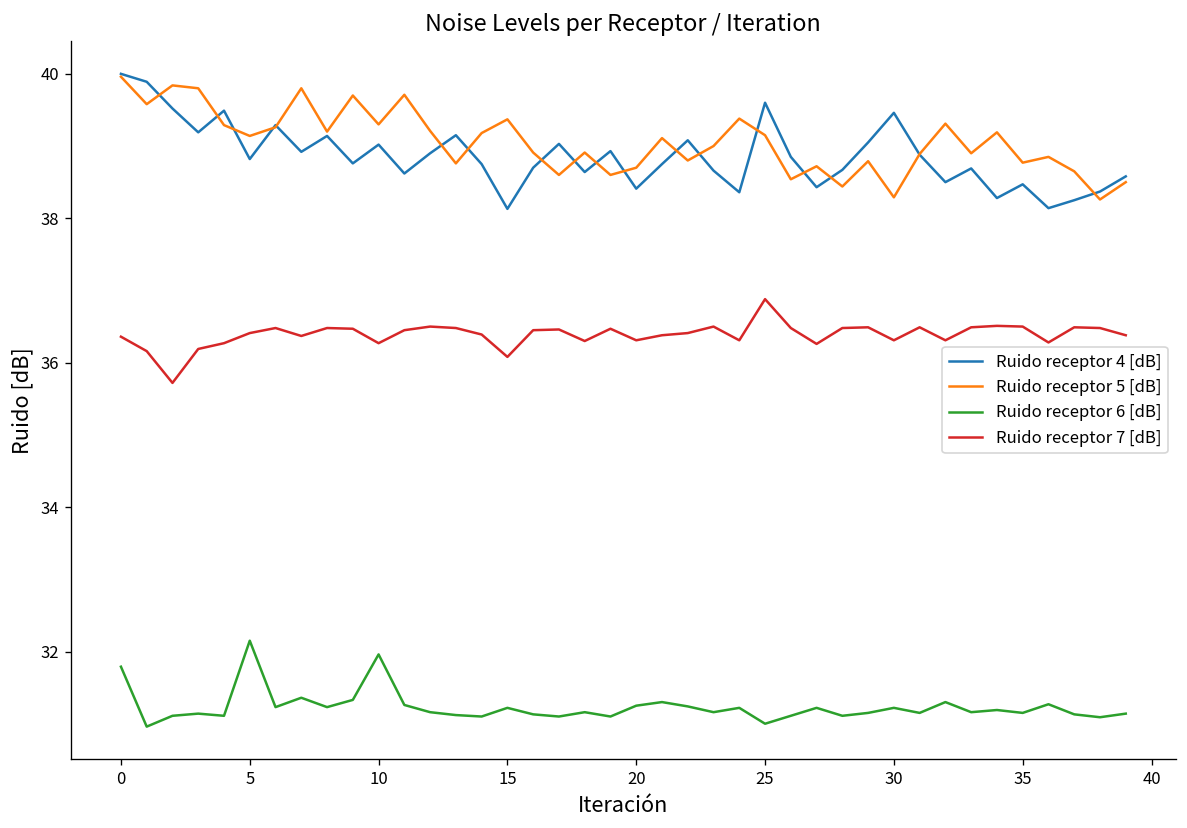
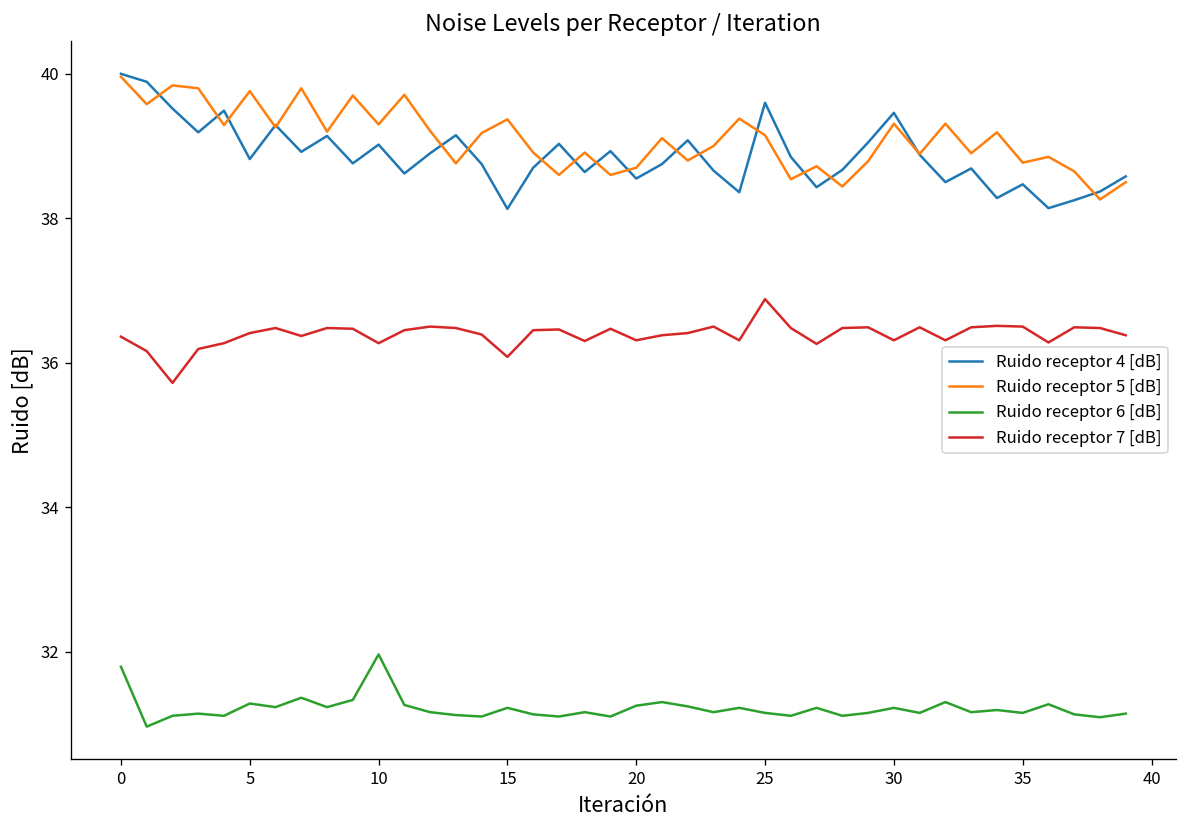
Ruido receptor 5 [dB], 5: 39.1 -> 39.8
Ruido receptor 6 [dB], 5: 32.2 -> 31.3
Ruido receptor 4 [dB], 20: 38.4 -> 38.6
Ruido receptor 6 [dB], 25: 31.0 -> 31.2
Ruido receptor 5 [dB], 30: 38.3 -> 39.3
